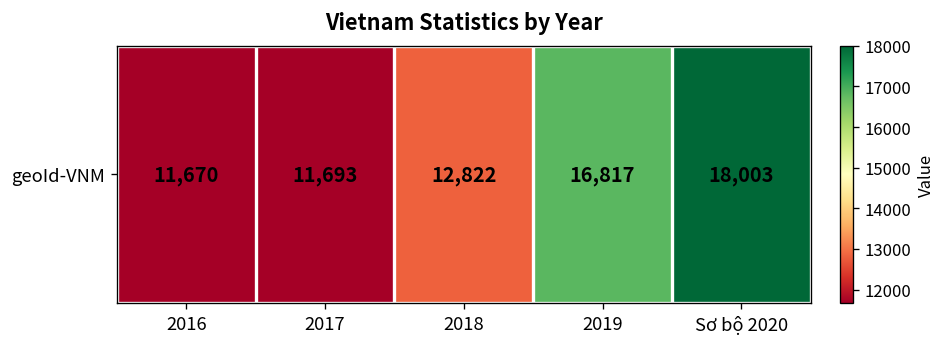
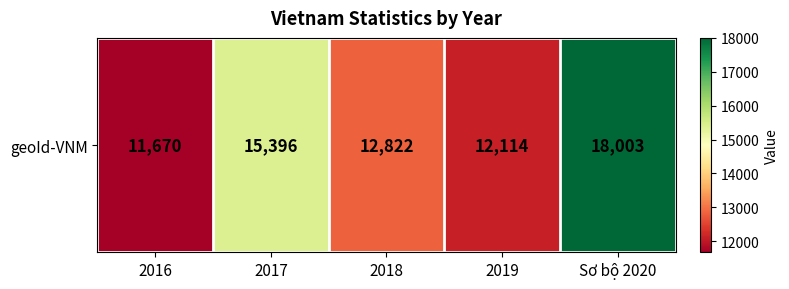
geoId-VNM, 2017: 11,693 -> 15,396
geoId-VNM, 2019: 16,817 -> 12,114
